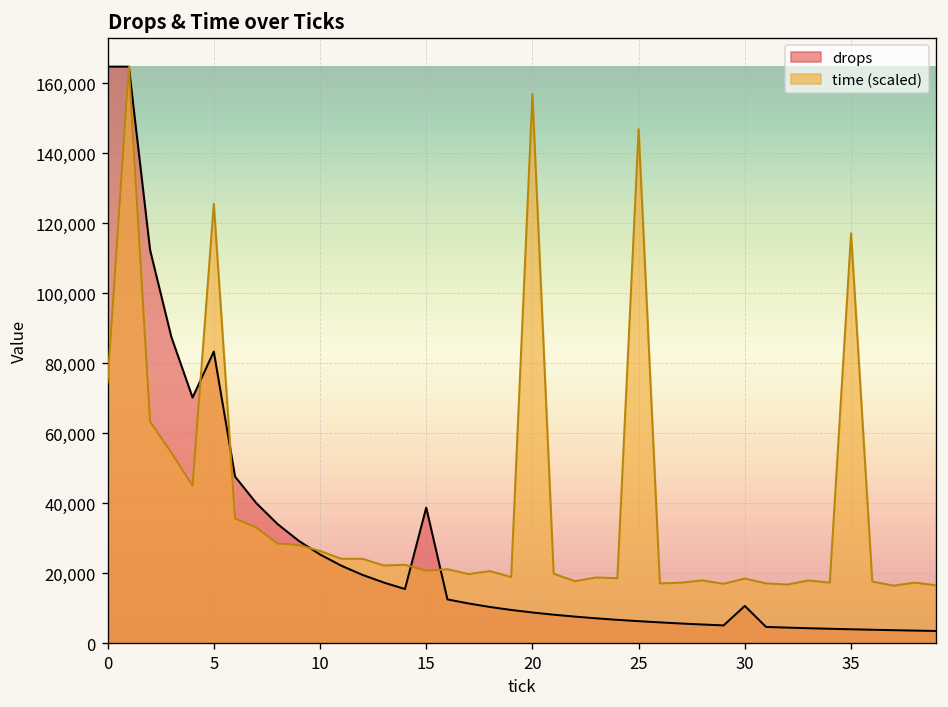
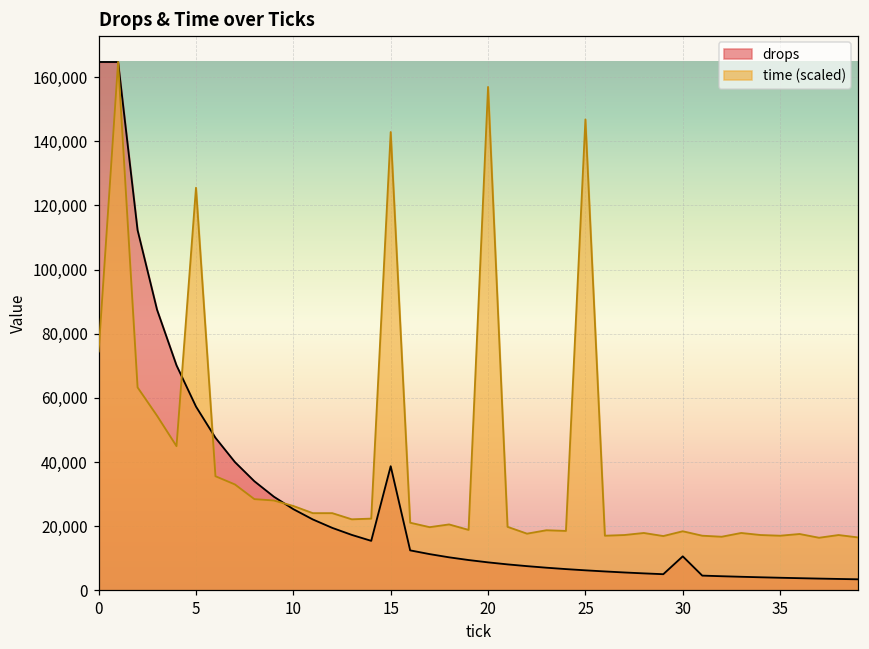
drops, 5: 83,000 -> 57,000
time (scaled), 15: 21,000 -> 143,000
time (scaled), 35: 117,000 -> 17,000
